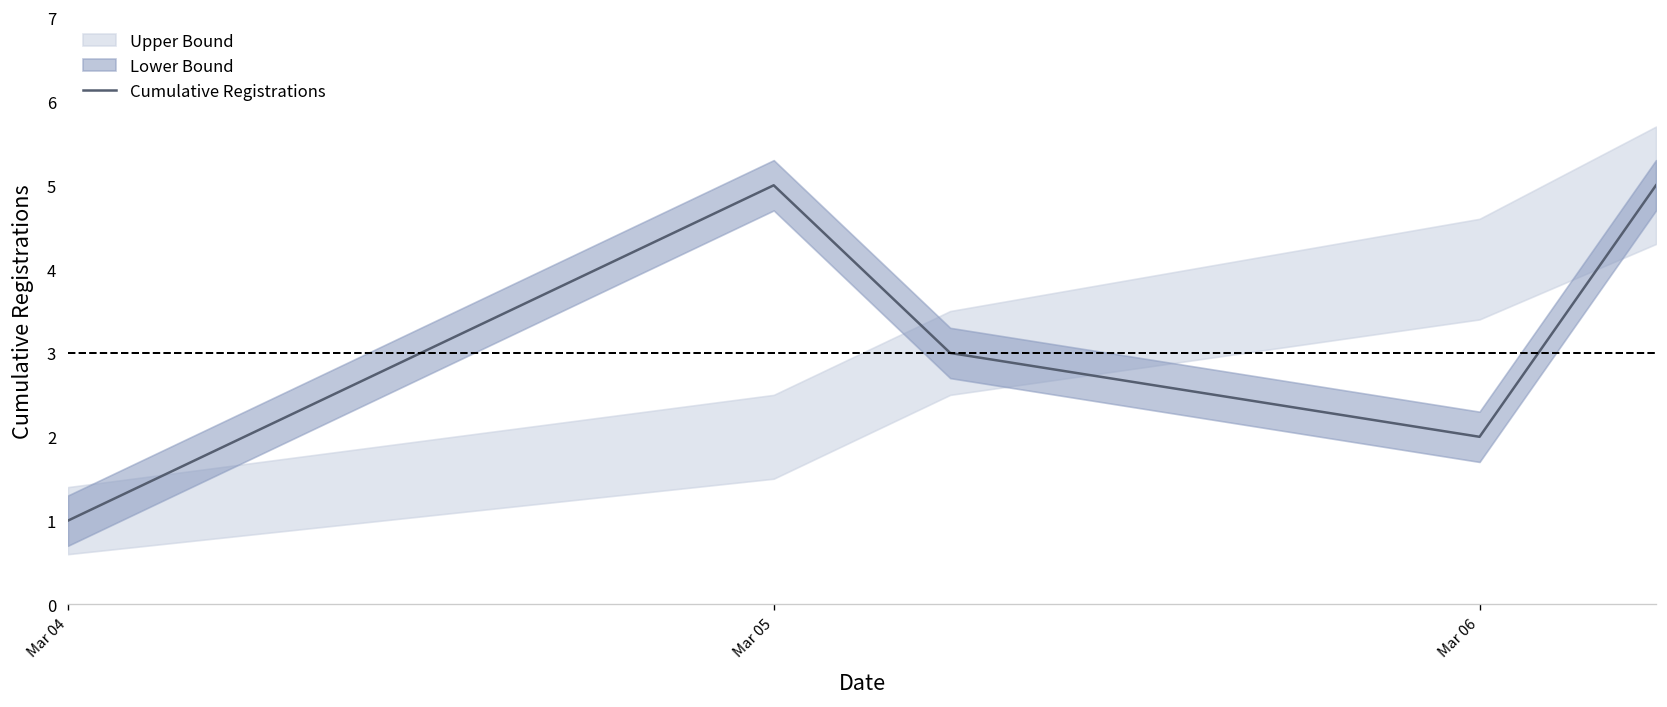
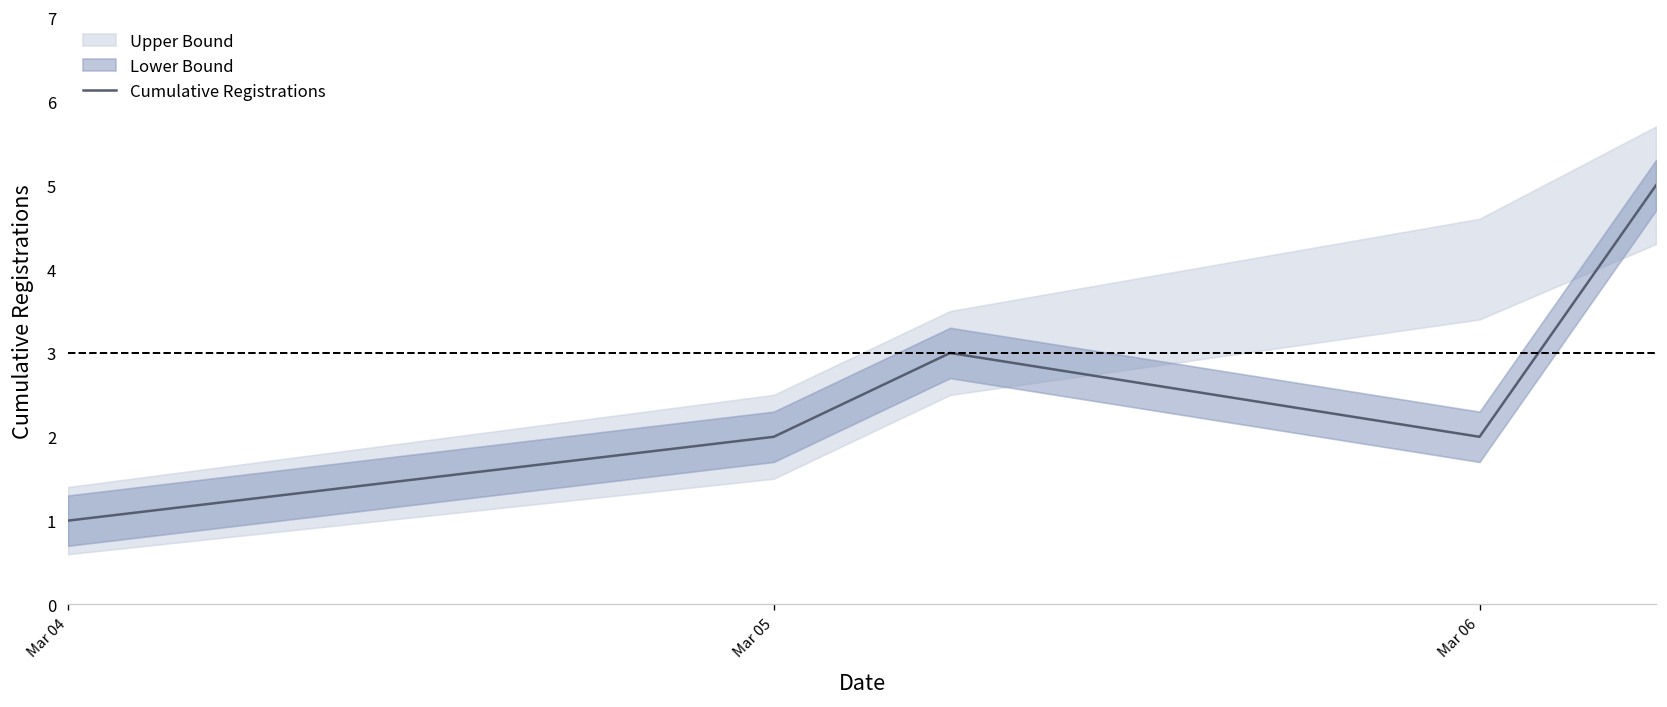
Cumulative Registrations, Mar 05: 5 -> 2
